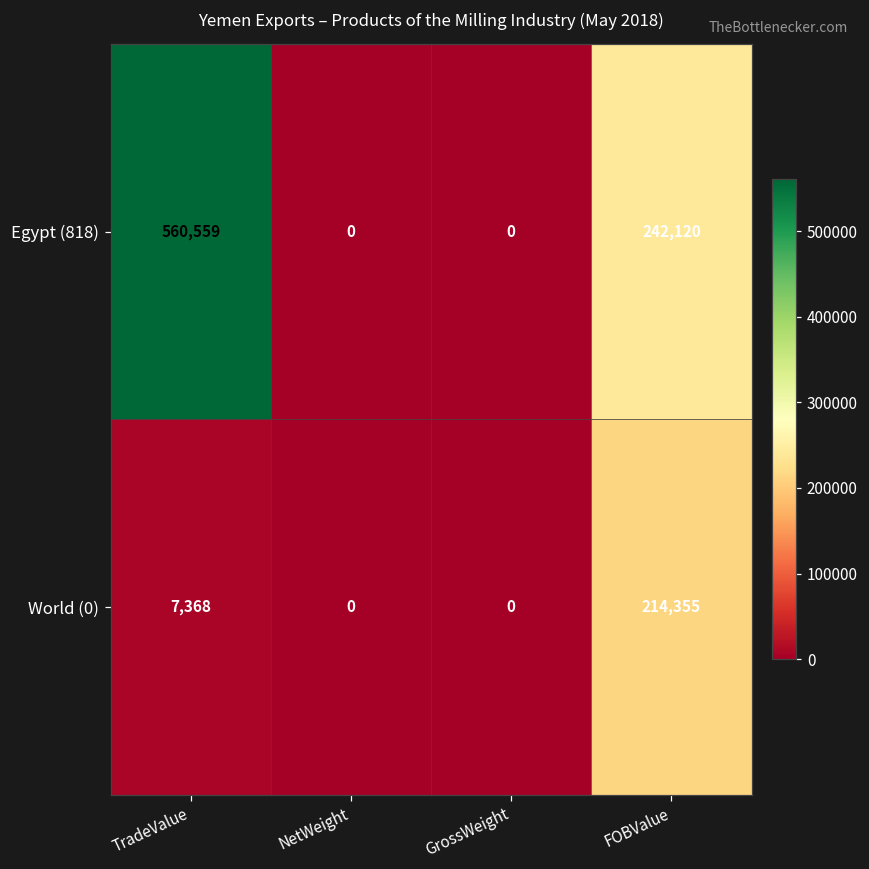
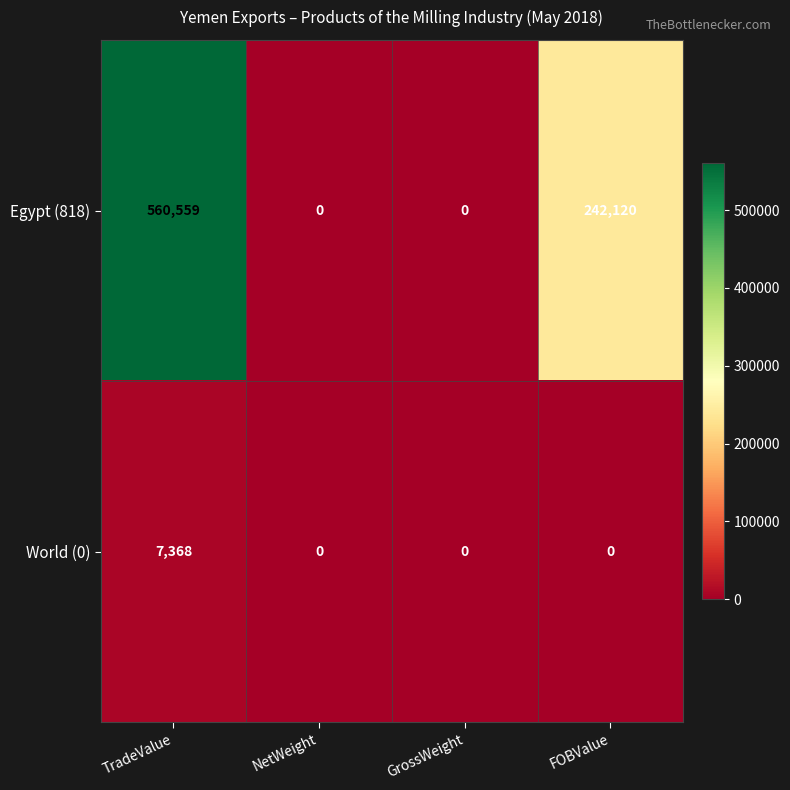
World (0), FOBValue: 214,355 -> 0
